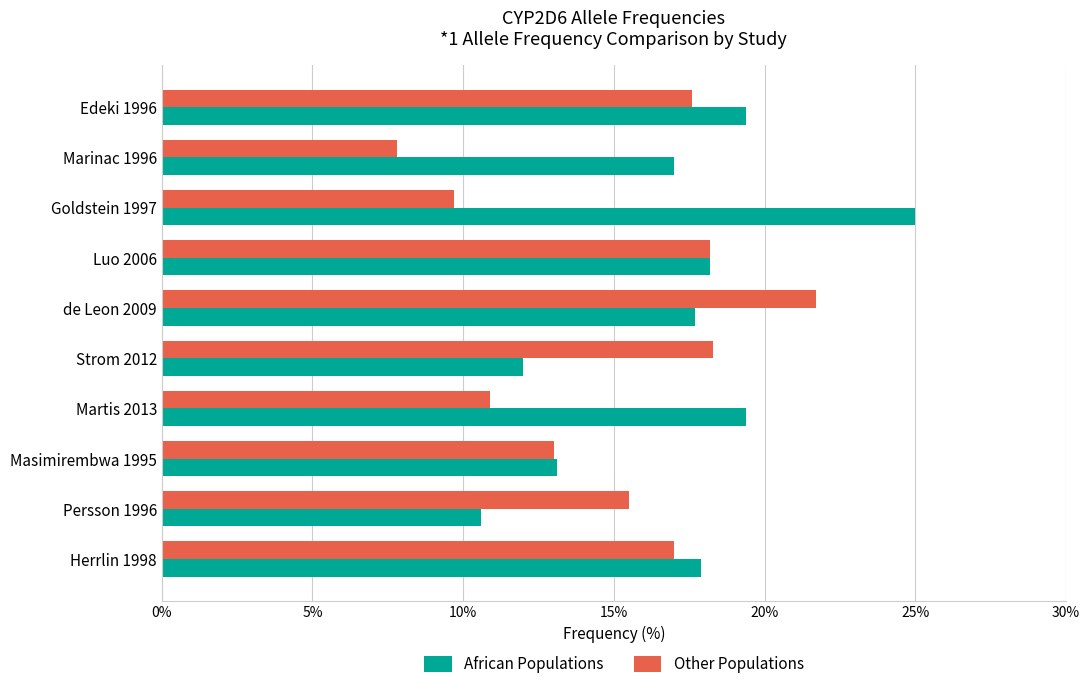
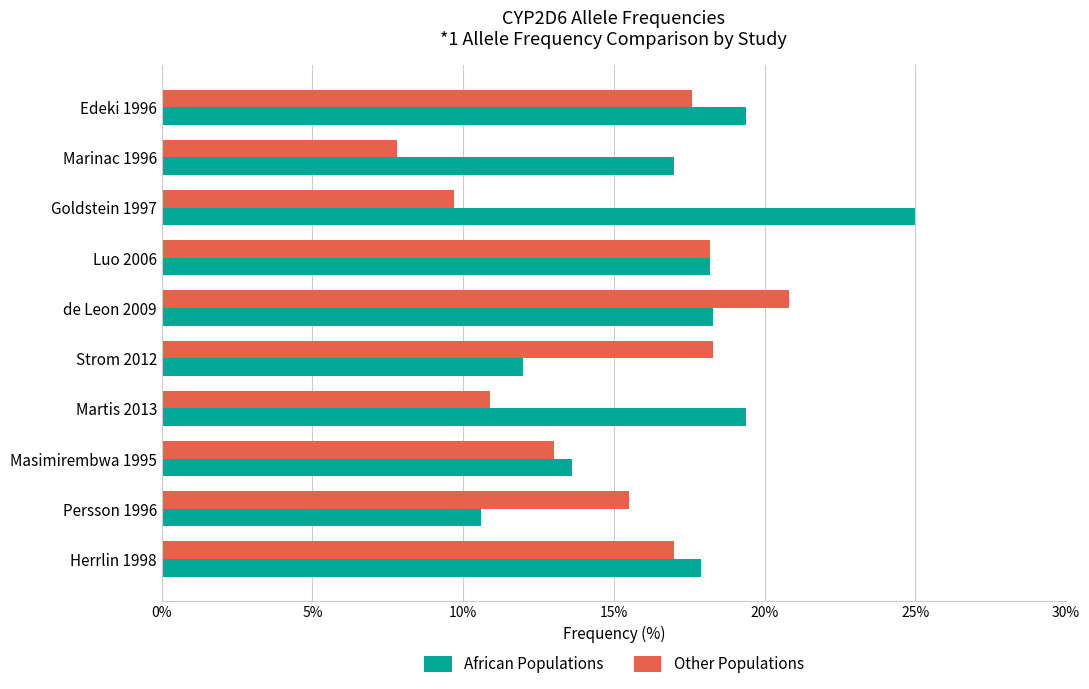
Other Populations, de Leon 2009: 21.7% -> 20.8%
African Populations, de Leon 2009: 17.7% -> 18.3%
African Populations, Masimirembwa 1995: 13.1% -> 13.6%
